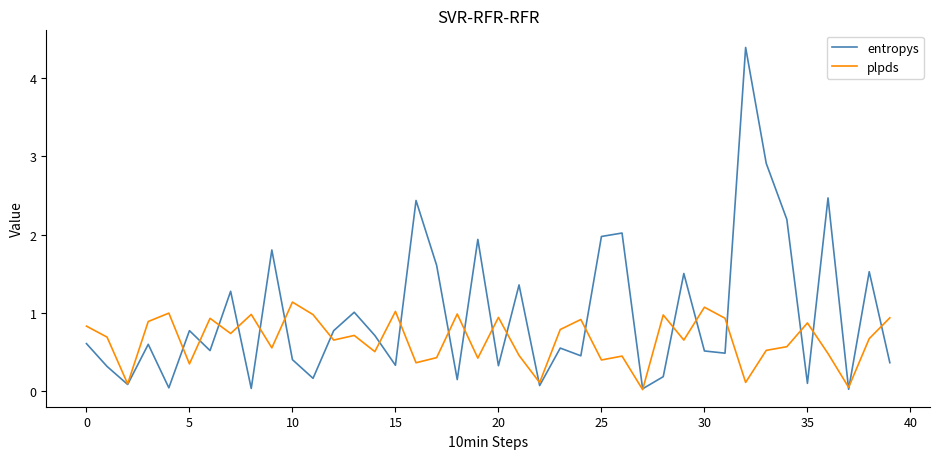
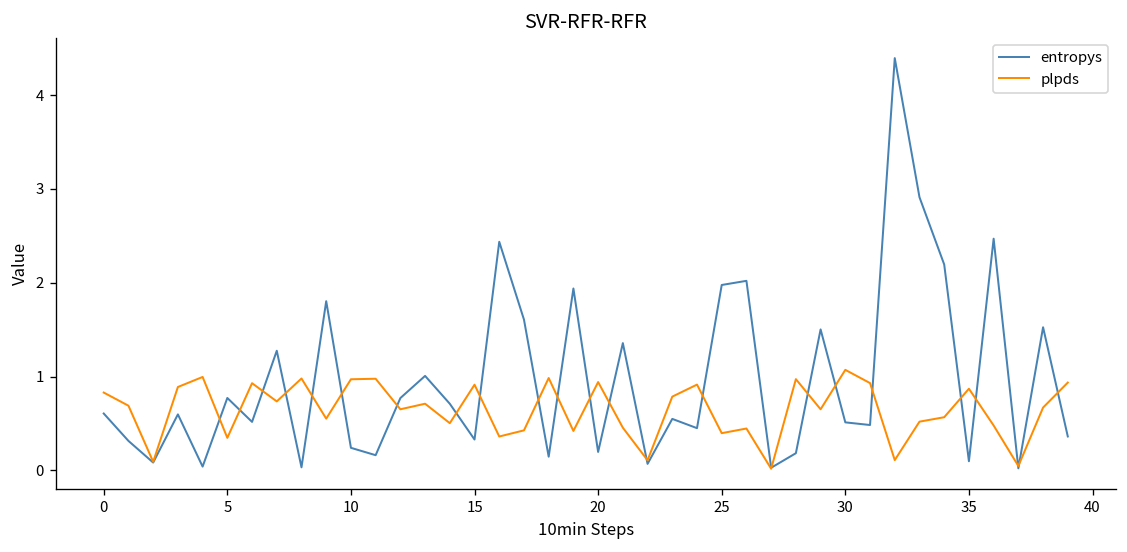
entropys, 10: 0.4 -> 0.2
plpds, 10: 1.1 -> 1.0
plpds, 15: 1.0 -> 0.9
entropys, 20: 0.3 -> 0.2
